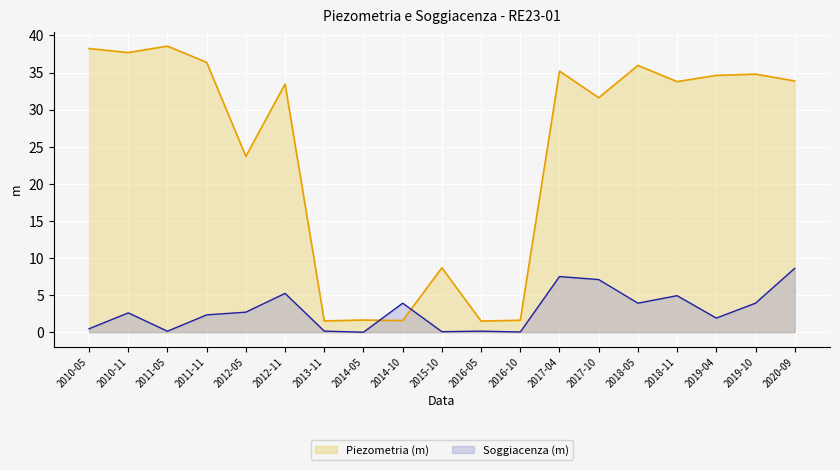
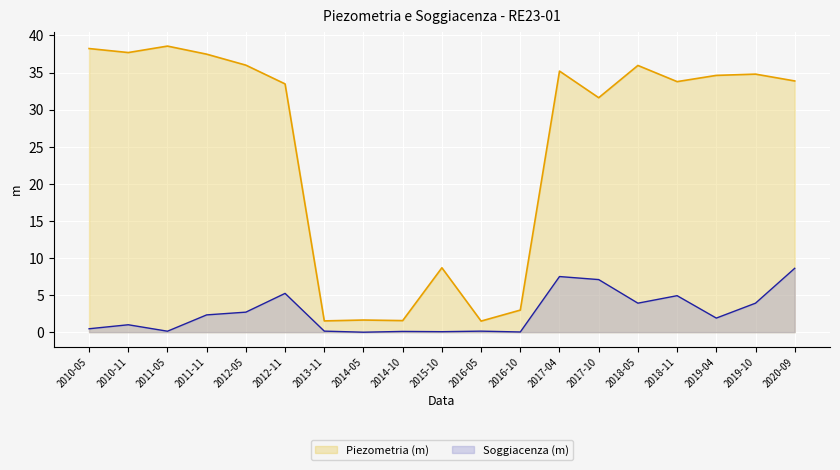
Soggiacenza (m), 2010-11: 3 -> 1
Piezometria (m), 2011-11: 36 -> 37
Piezometria (m), 2012-05: 24 -> 36
Soggiacenza (m), 2014-10: 4 -> 0
Piezometria (m), 2016-10: 2 -> 3
